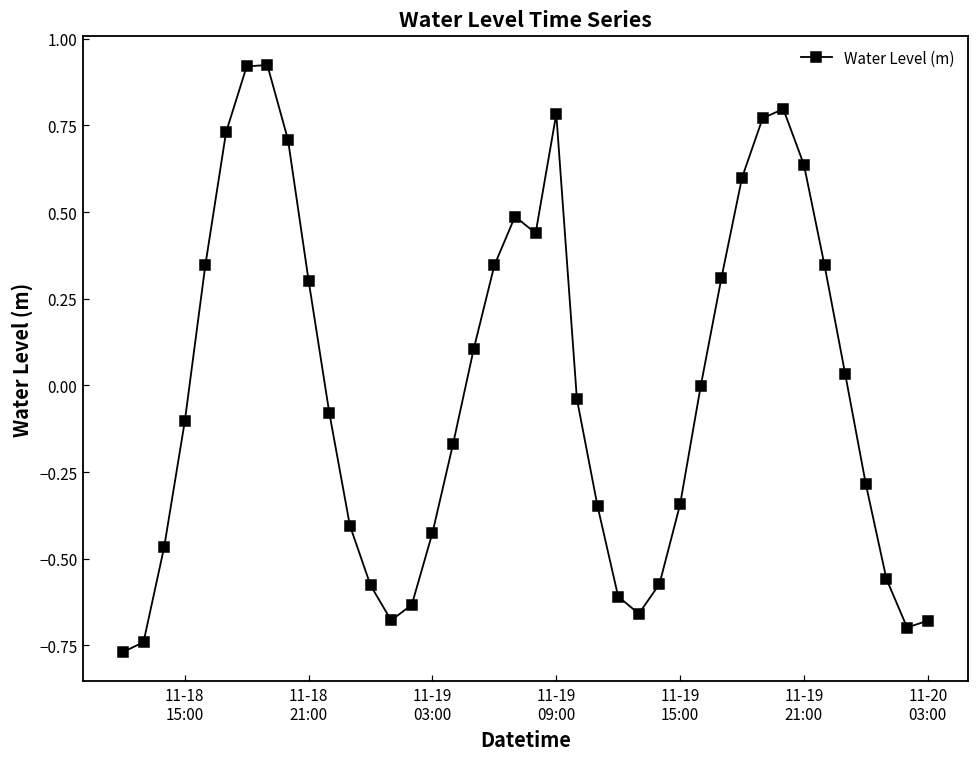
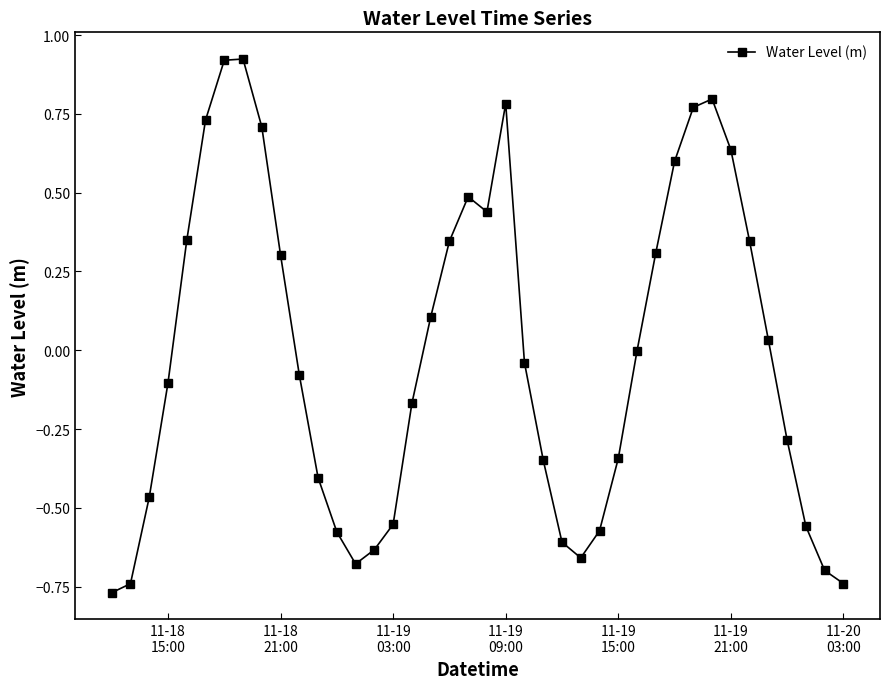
11-19 03:00: -0.43 -> -0.55
11-20 03:00: -0.68 -> -0.74
